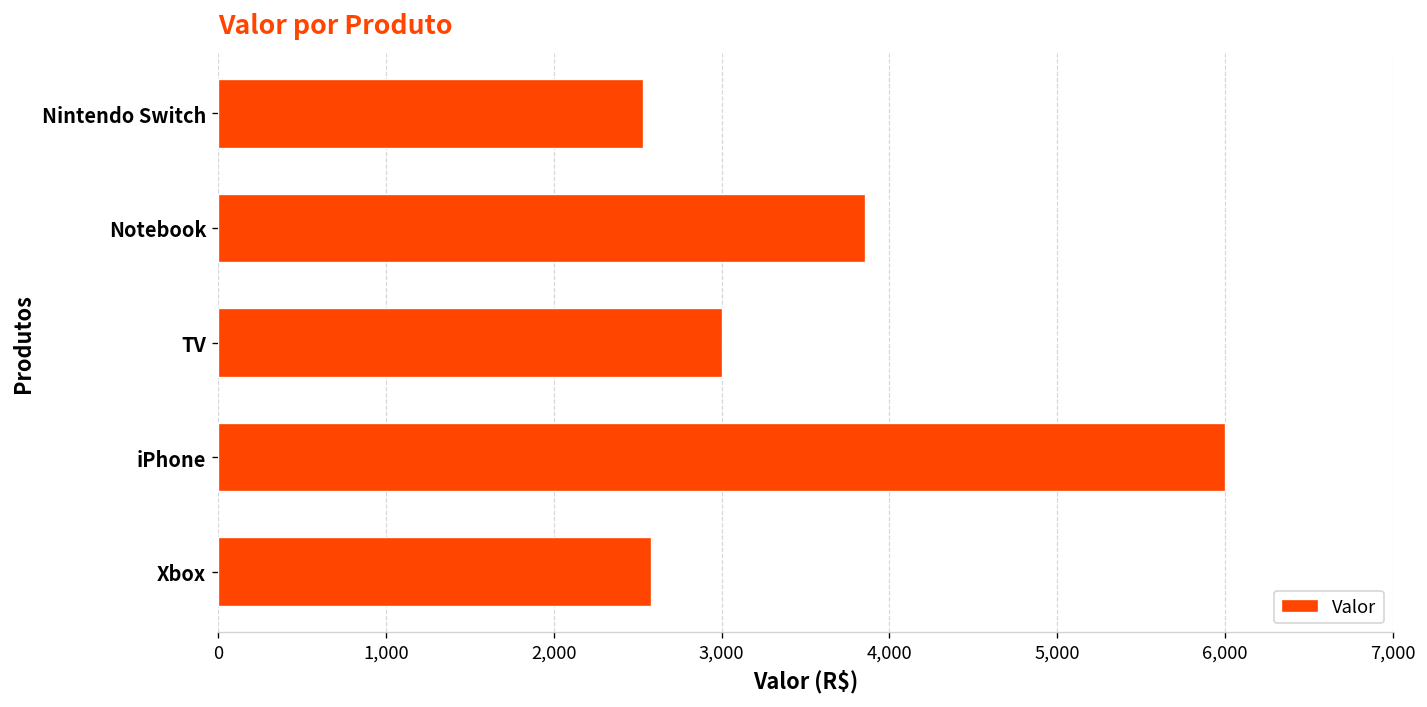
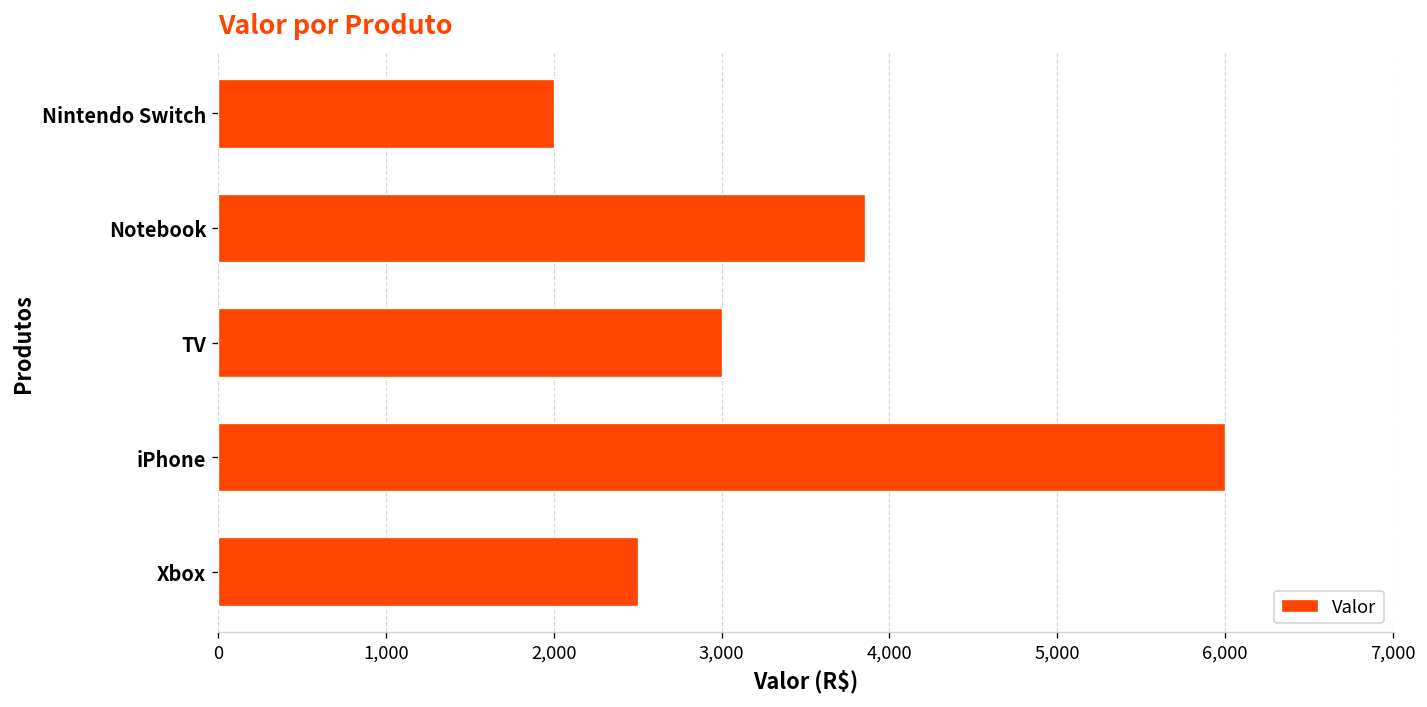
Nintendo Switch: 2,530 -> 2,000
Xbox: 2,580 -> 2,500
